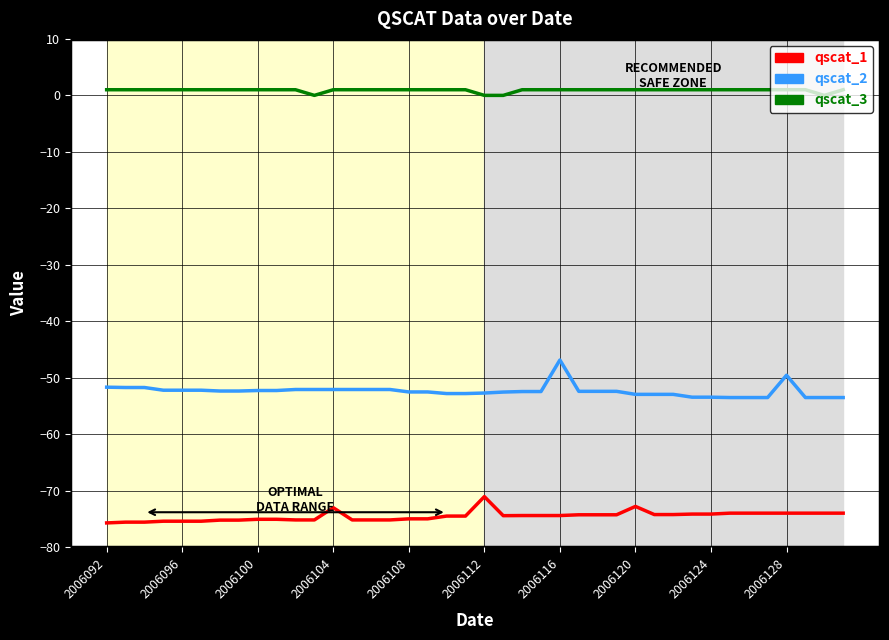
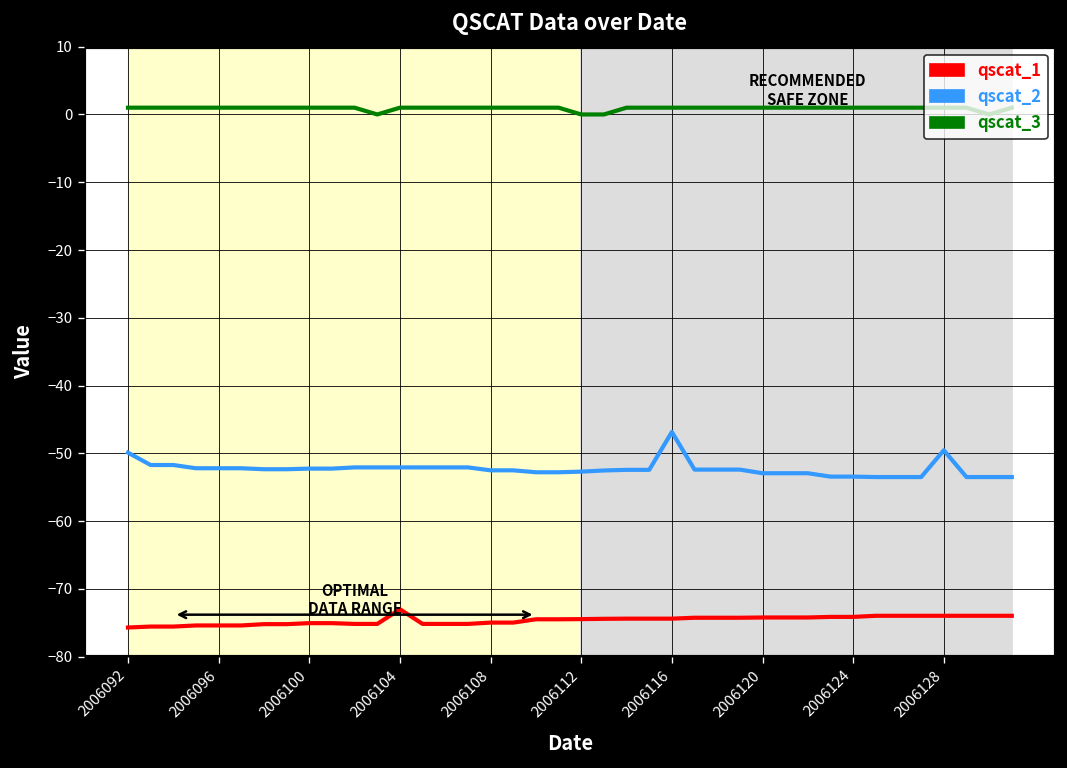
qscat_2, 2006092: -52 -> -50
qscat_1, 2006112: -71 -> -74
qscat_1, 2006120: -73 -> -74
